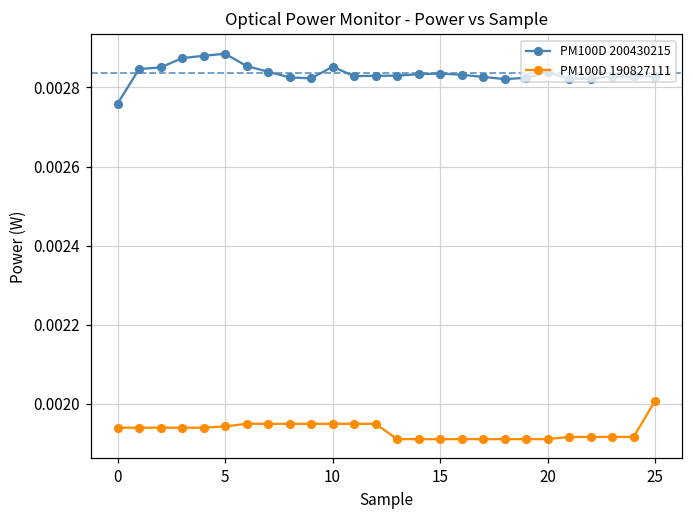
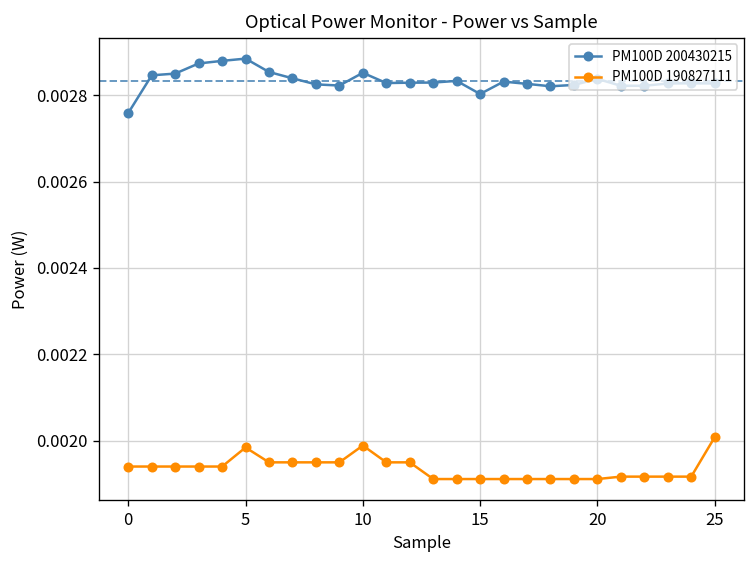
PM100D 190827111, 5: 0.00194 -> 0.00198
PM100D 190827111, 10: 0.00195 -> 0.00199
PM100D 200430215, 15: 0.00284 -> 0.00280
